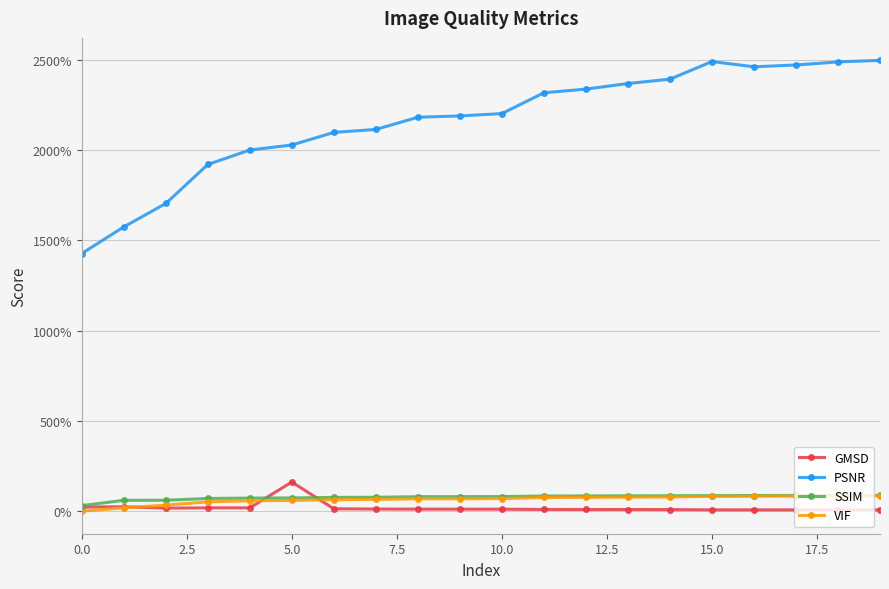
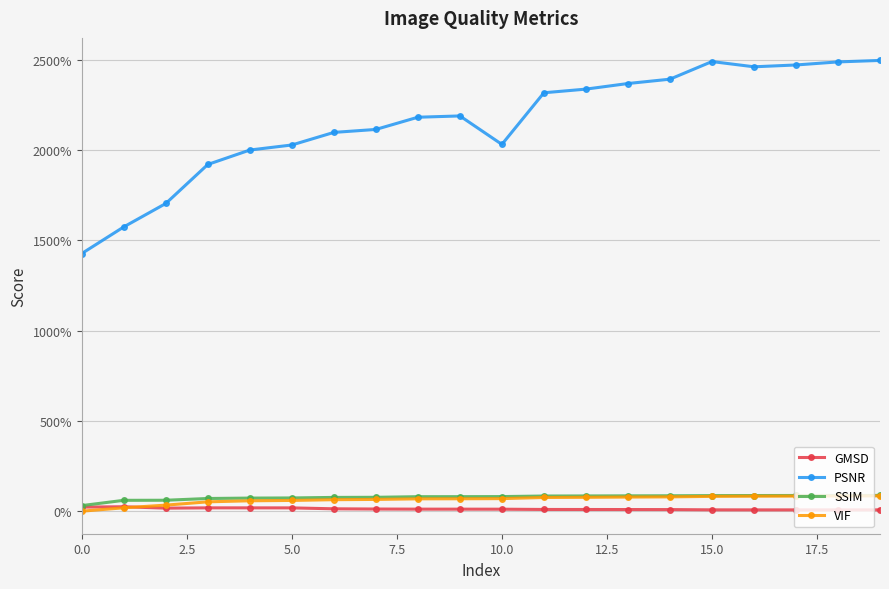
GMSD, 5.0: 160% -> 20%
PSNR, 10.0: 2200% -> 2030%
